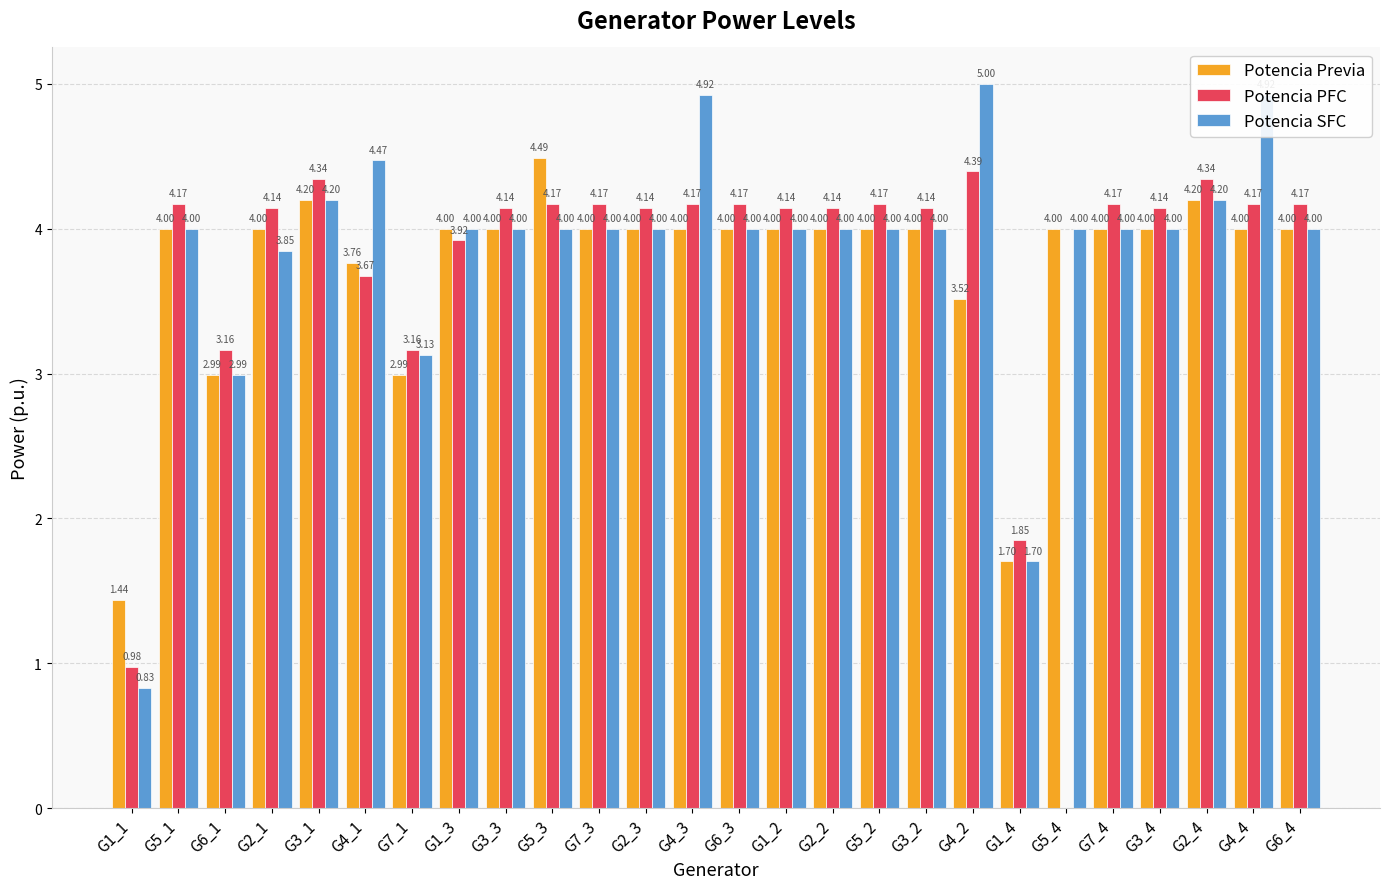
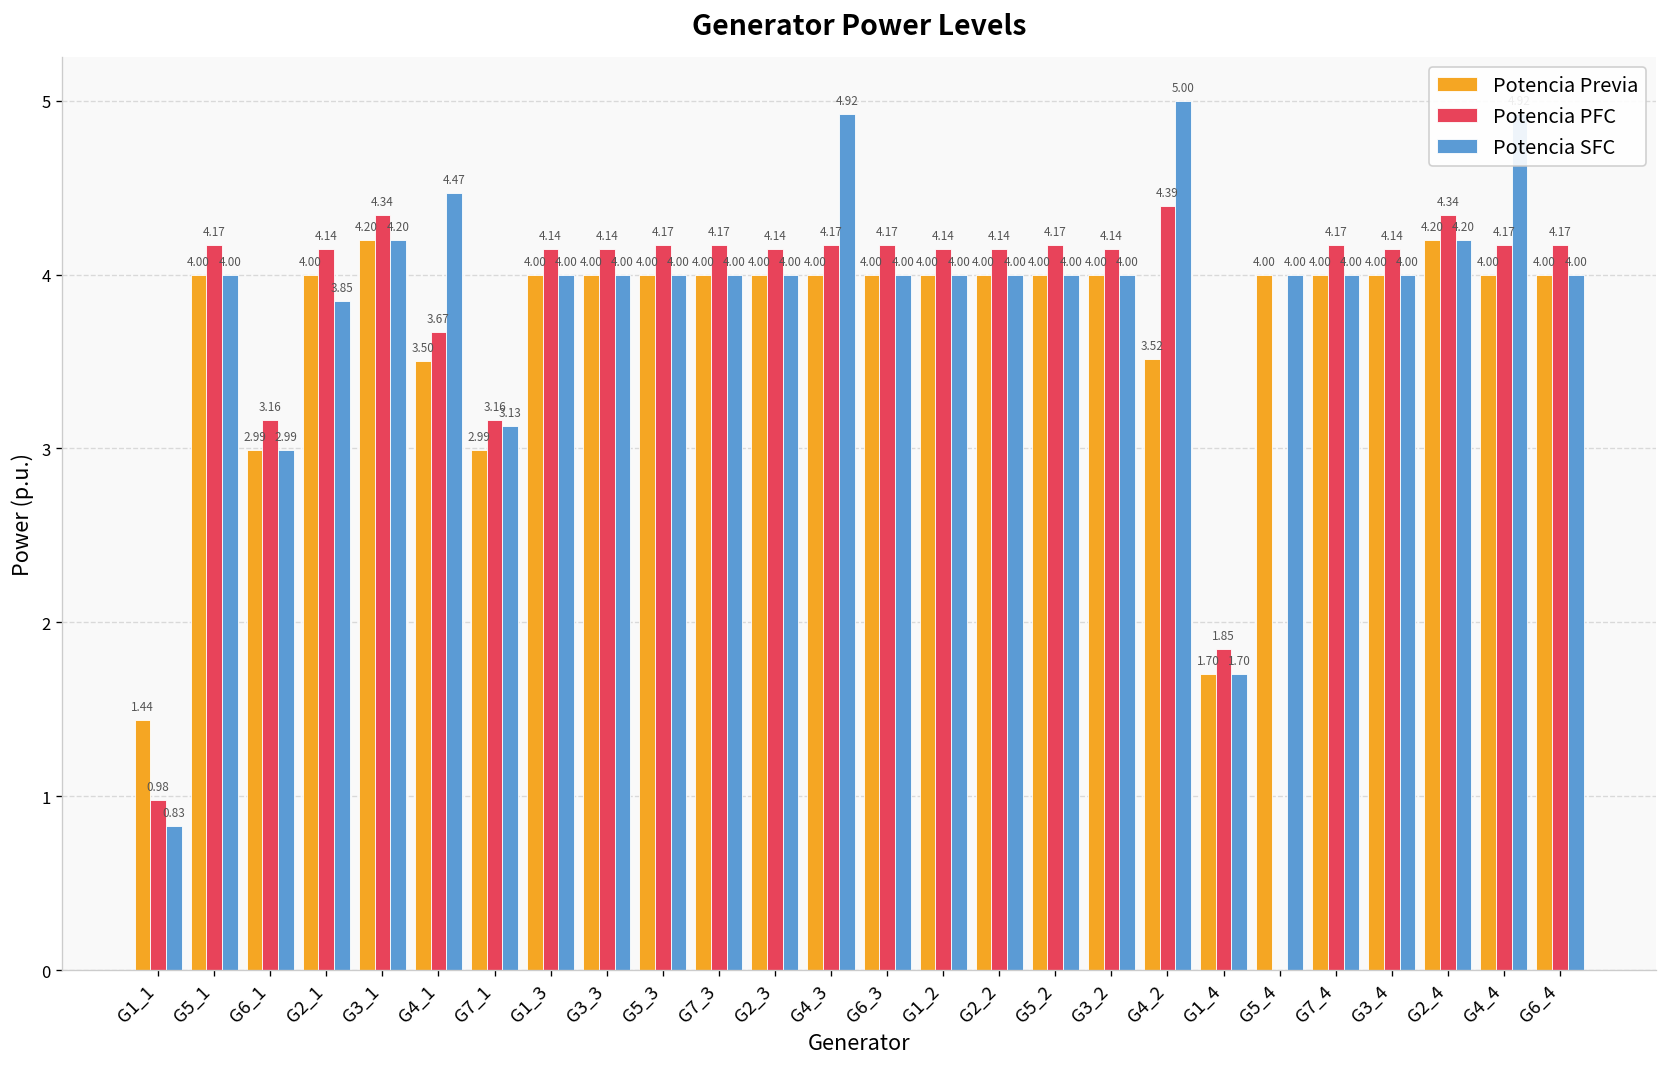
Potencia Previa, G4_1: 3.76 -> 3.50
Potencia PFC, G1_3: 3.92 -> 4.14
Potencia Previa, G5_3: 4.49 -> 4.00
